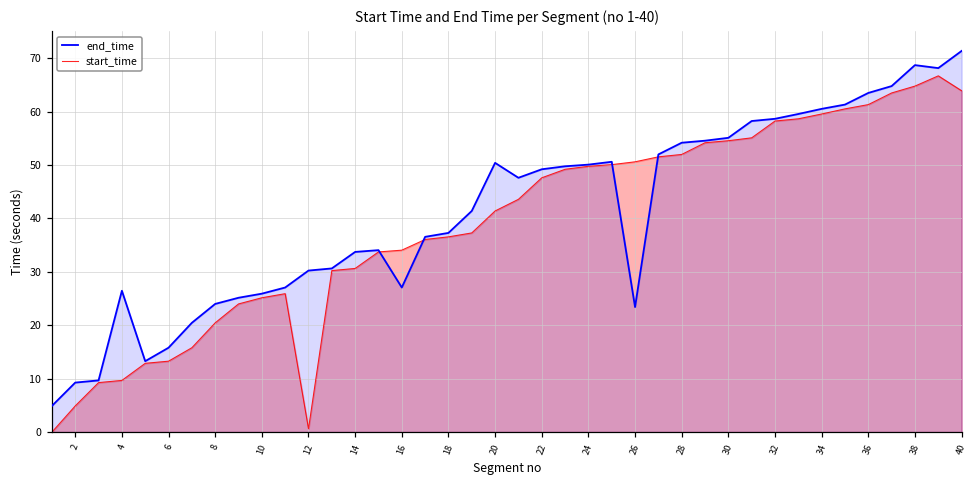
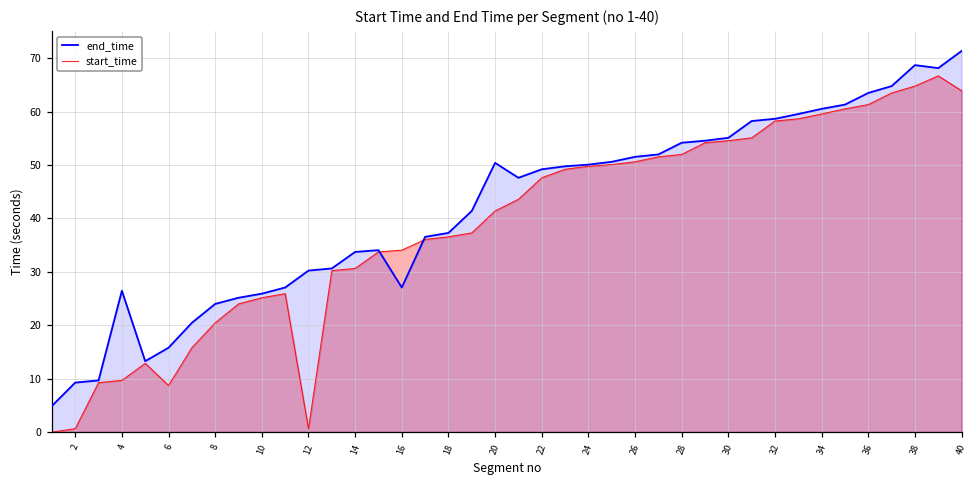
start_time, 2: 5 -> 1
start_time, 6: 13 -> 9
end_time, 26: 23 -> 52
